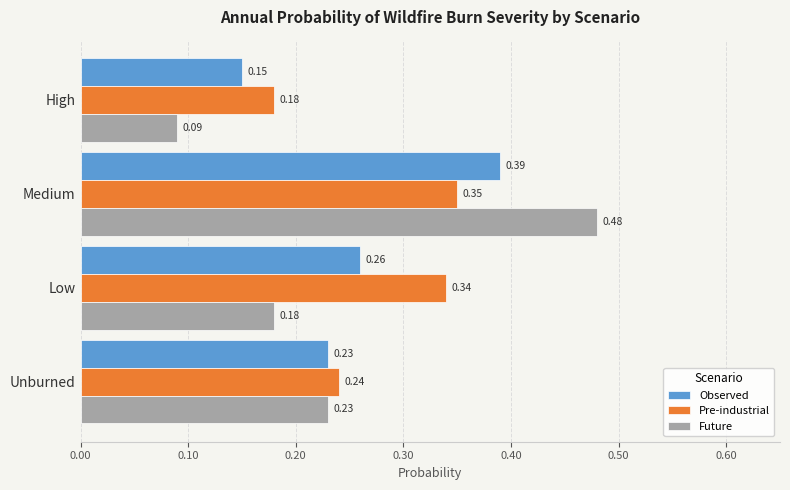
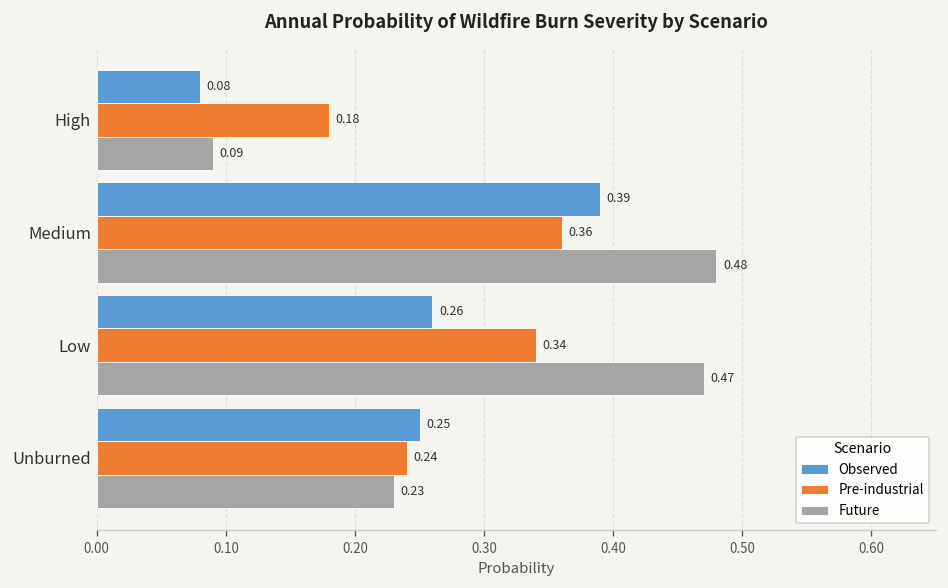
Observed, High: 0.15 -> 0.08
Pre-industrial, Medium: 0.35 -> 0.36
Future, Low: 0.18 -> 0.47
Observed, Unburned: 0.23 -> 0.25
